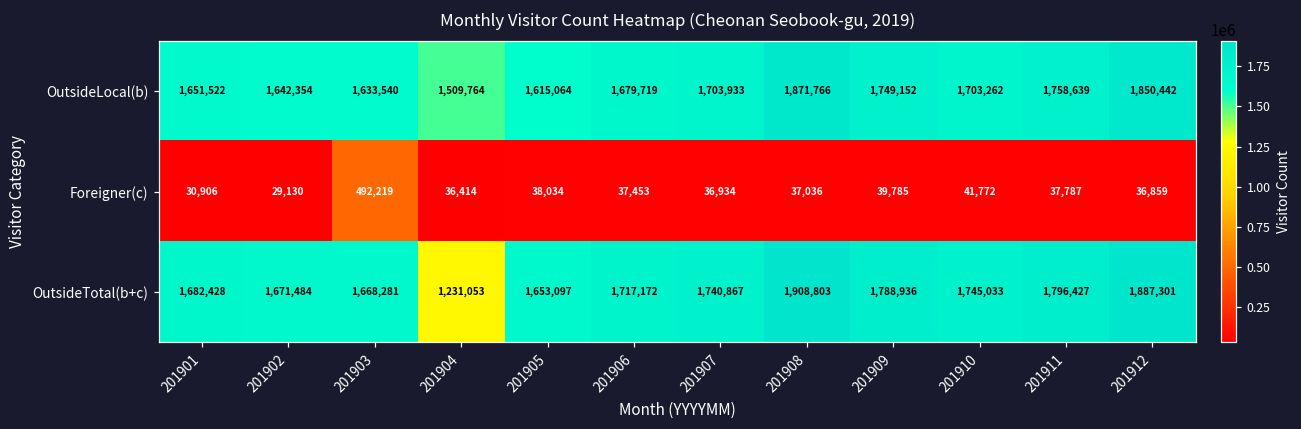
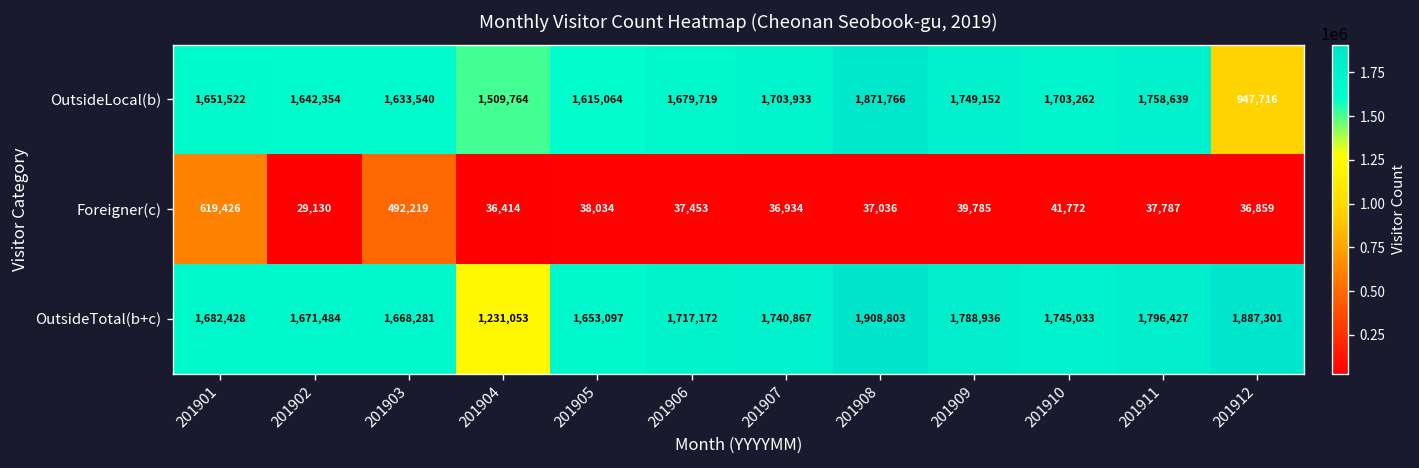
OutsideLocal(b), 201912: 1,850,442 -> 947,716
Foreigner(c), 201901: 30,906 -> 619,426
